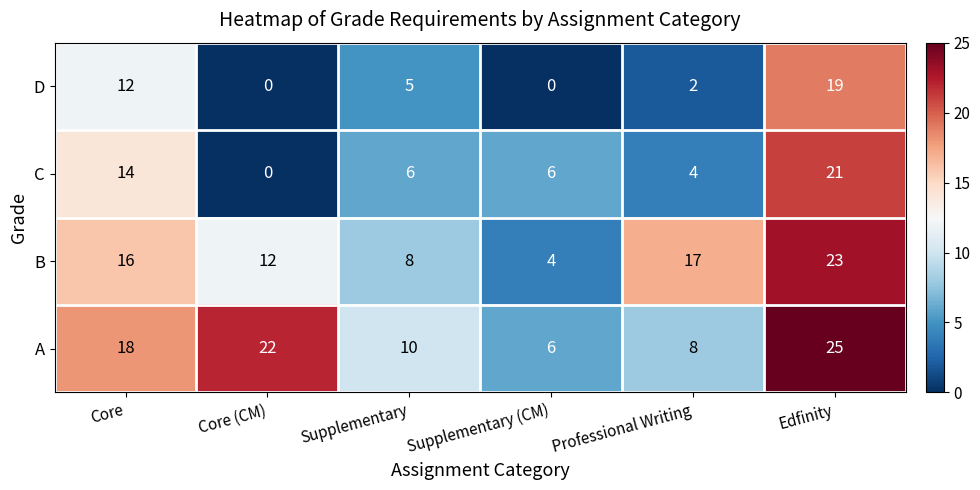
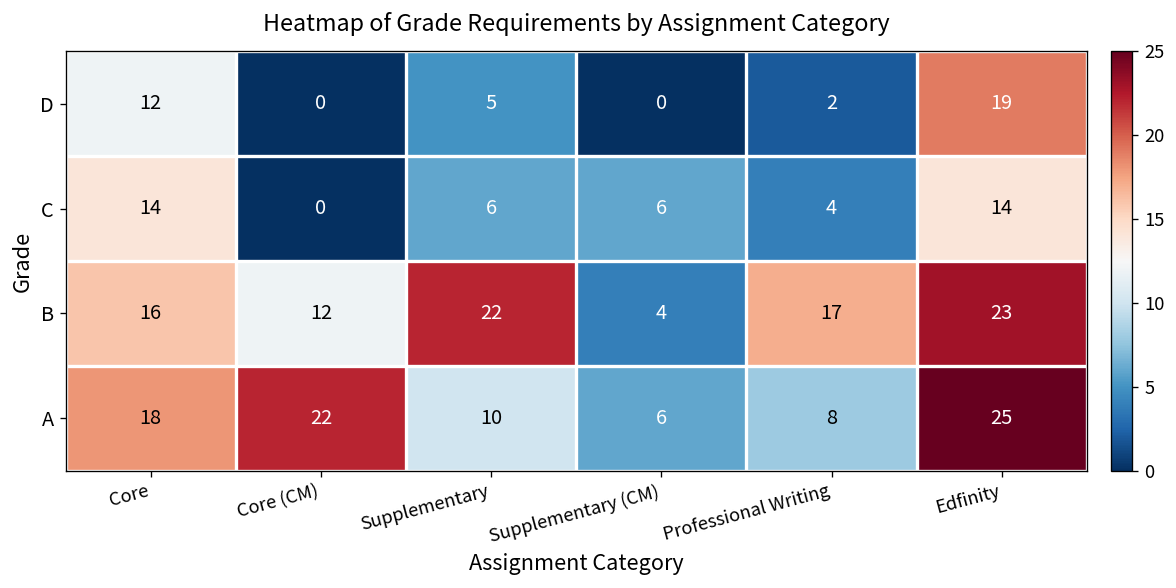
C, Edfinity: 21 -> 14
B, Supplementary: 8 -> 22
